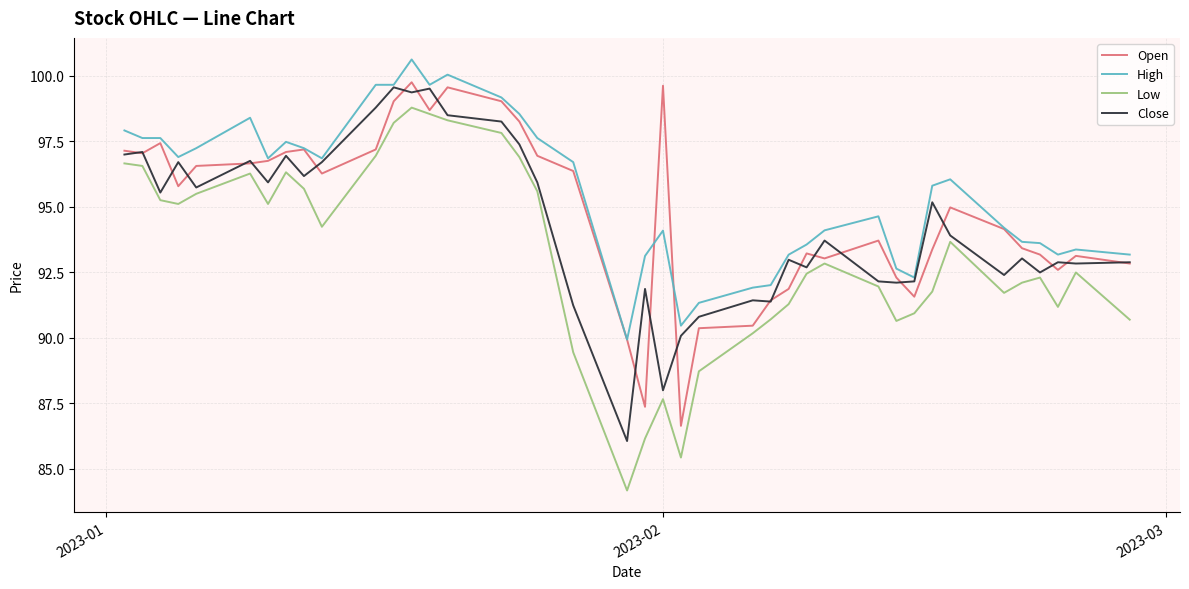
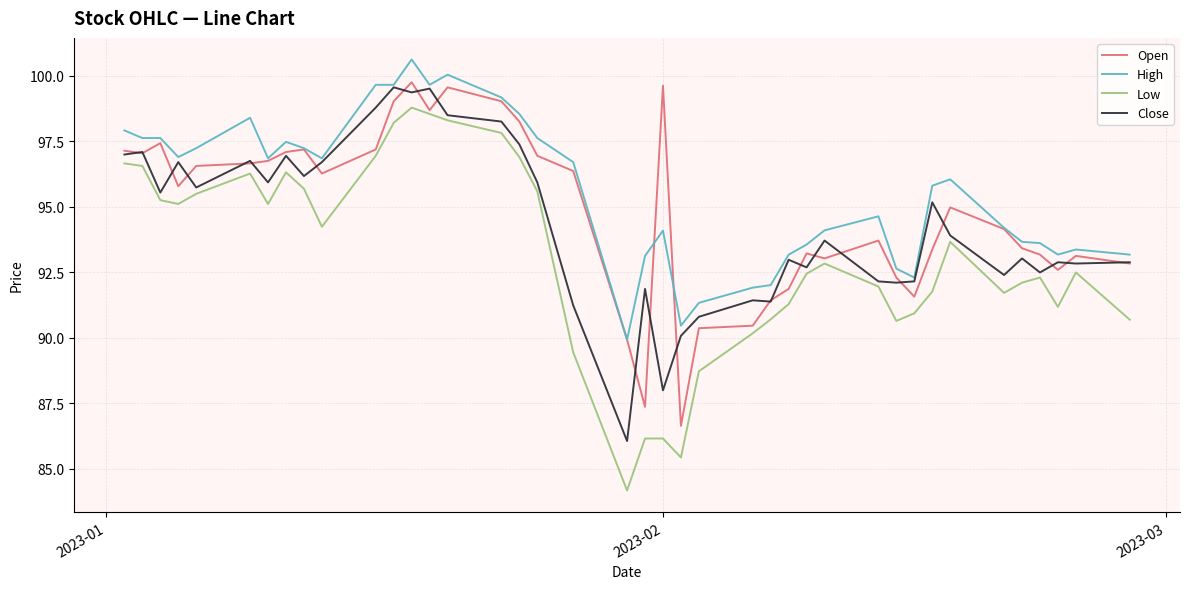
Low, 2023-02: 87.7 -> 86.2
